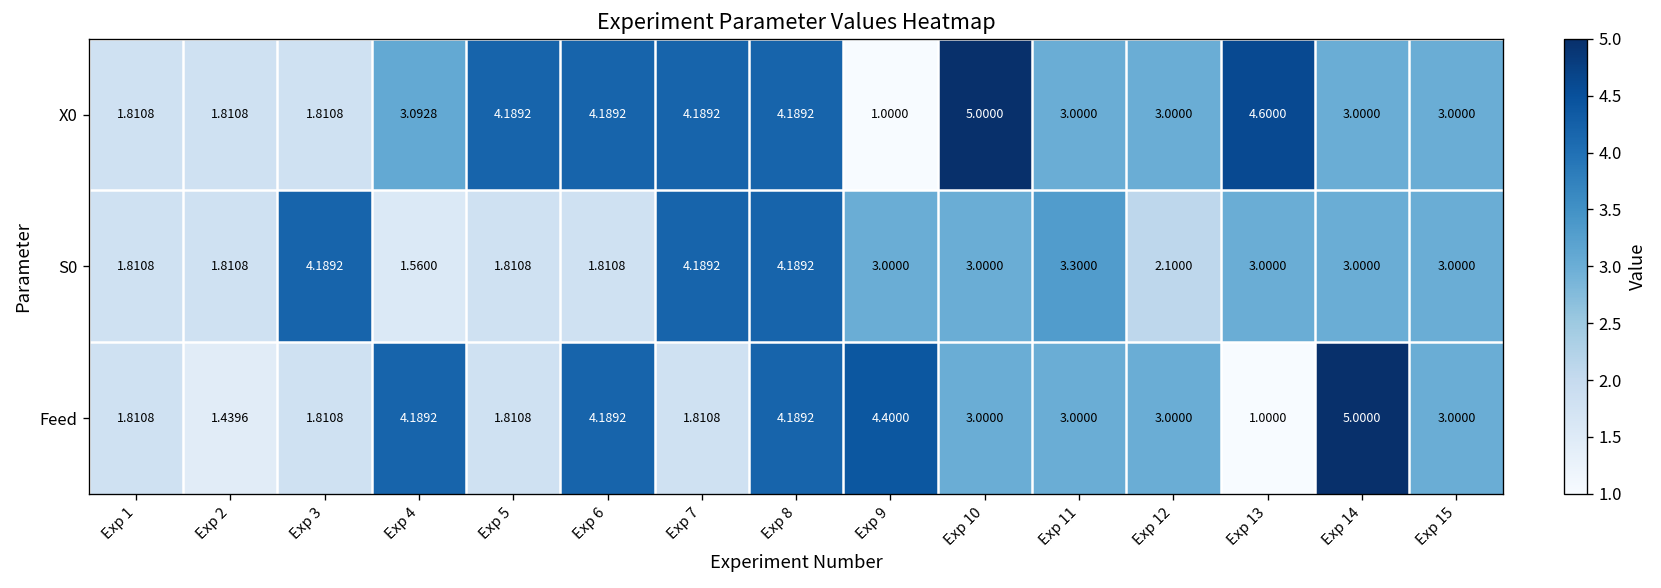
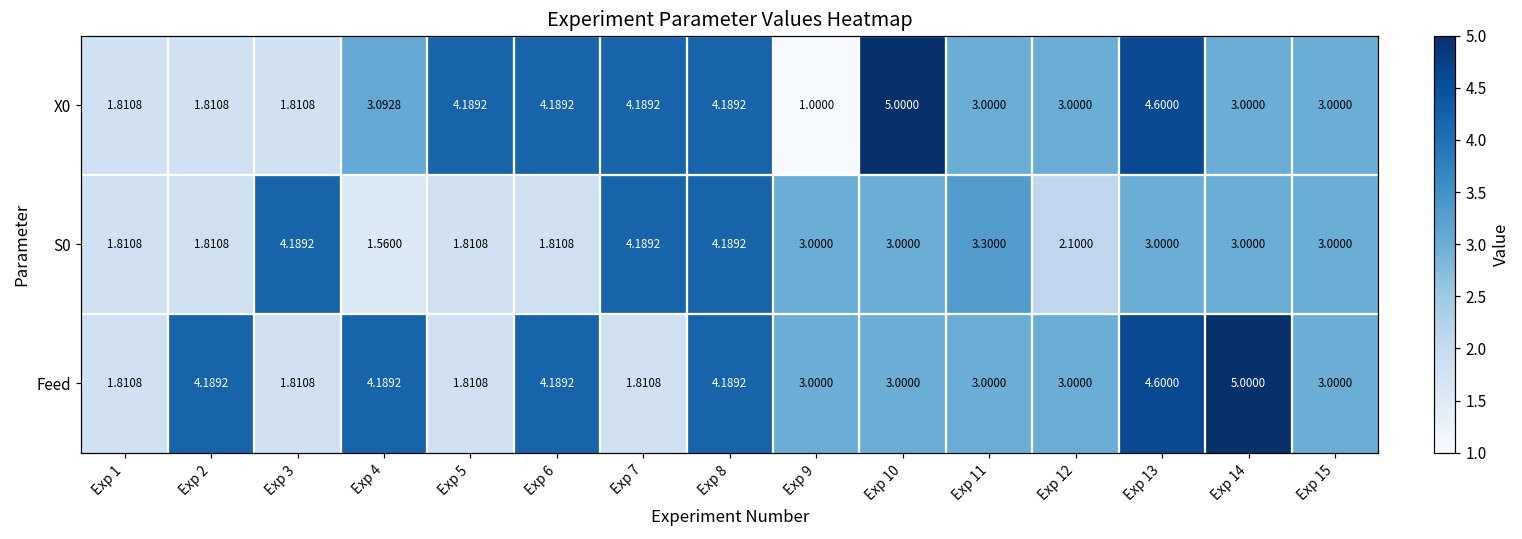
Feed, Exp 2: 1.4396 -> 4.1892
Feed, Exp 9: 4.4000 -> 3.0000
Feed, Exp 13: 1.0000 -> 4.6000
